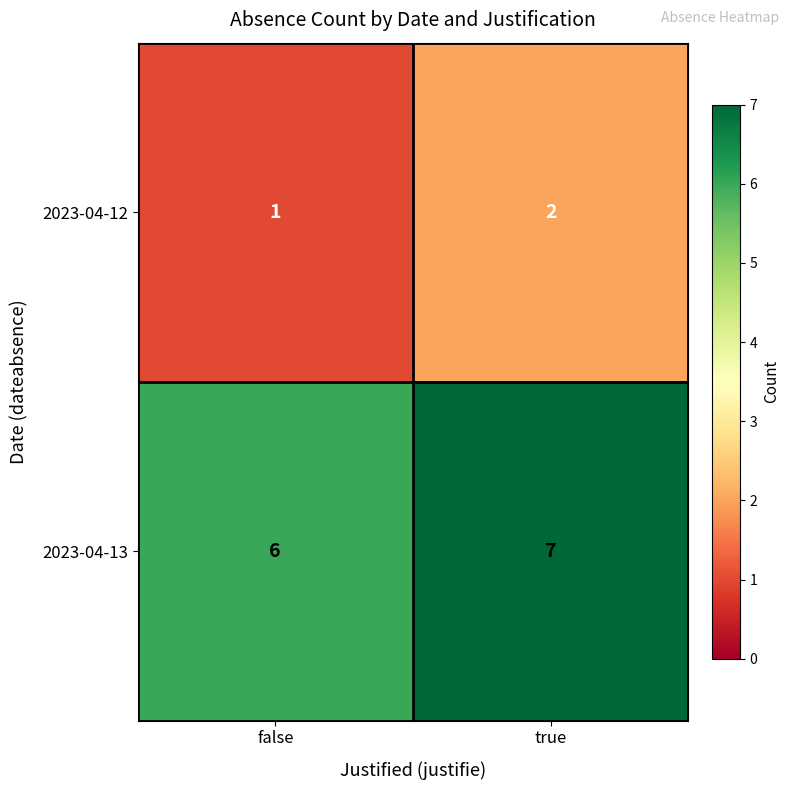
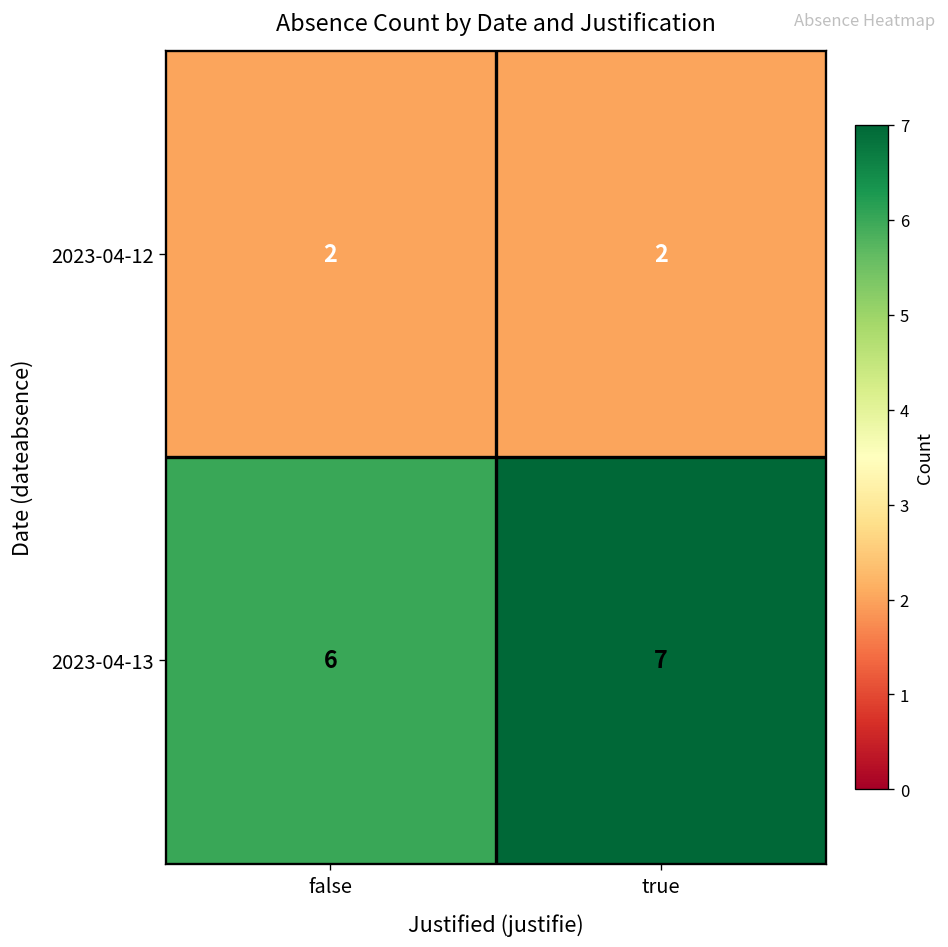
2023-04-12, false: 1 -> 2
